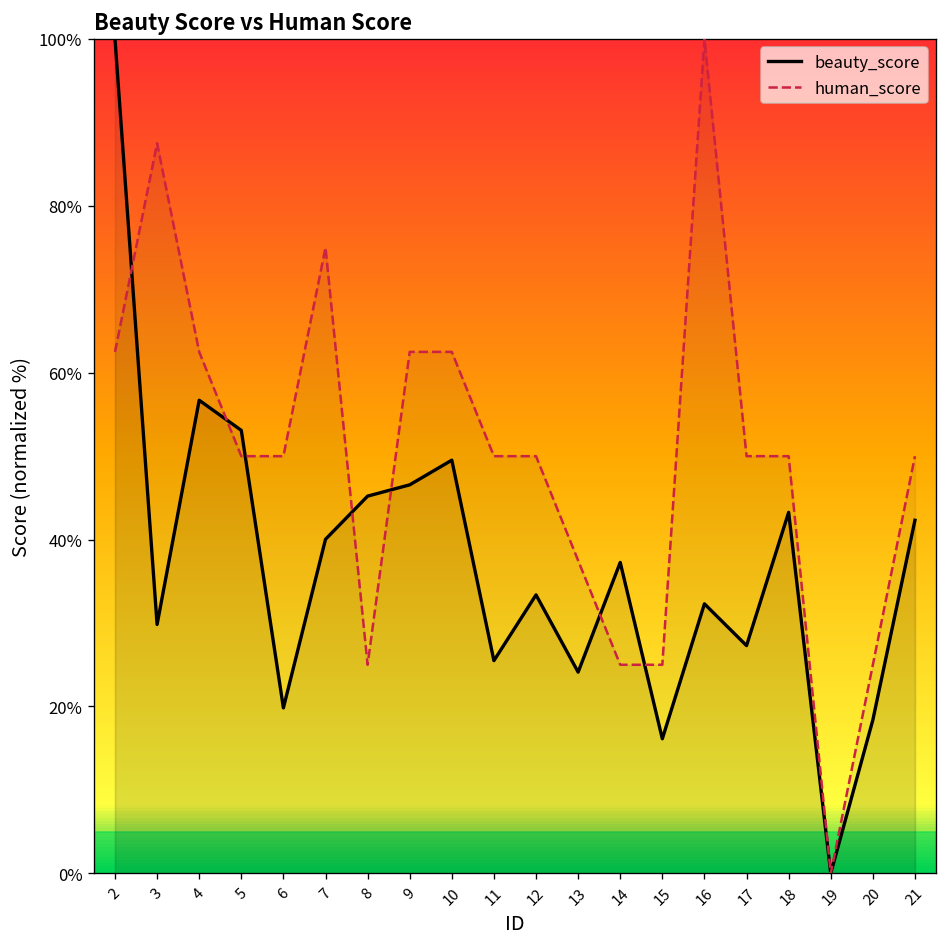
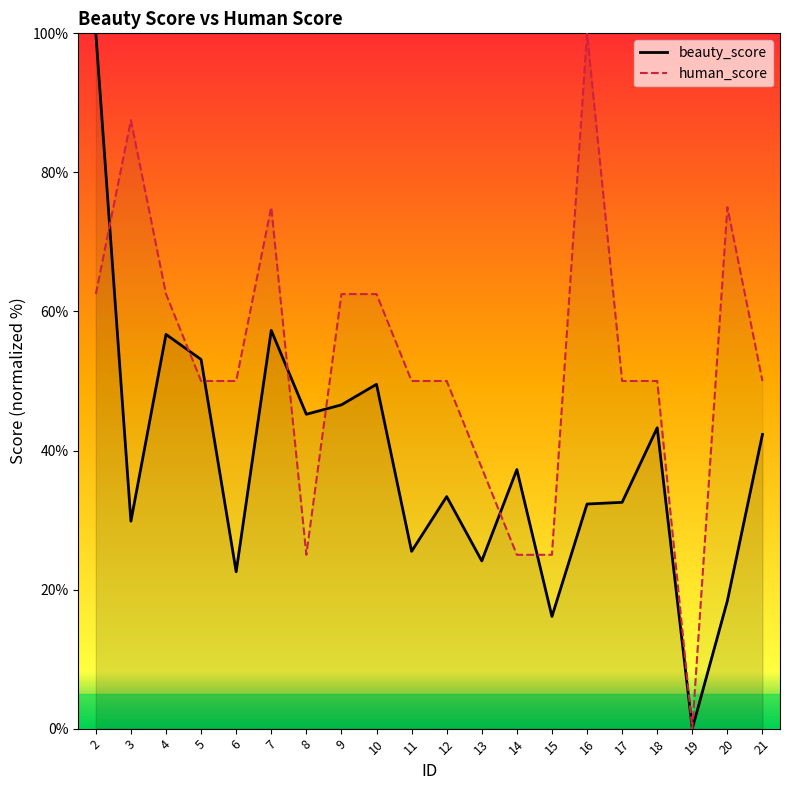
beauty_score, 6: 20% -> 23%
beauty_score, 7: 40% -> 57%
beauty_score, 17: 27% -> 33%
human_score, 20: 25% -> 75%
